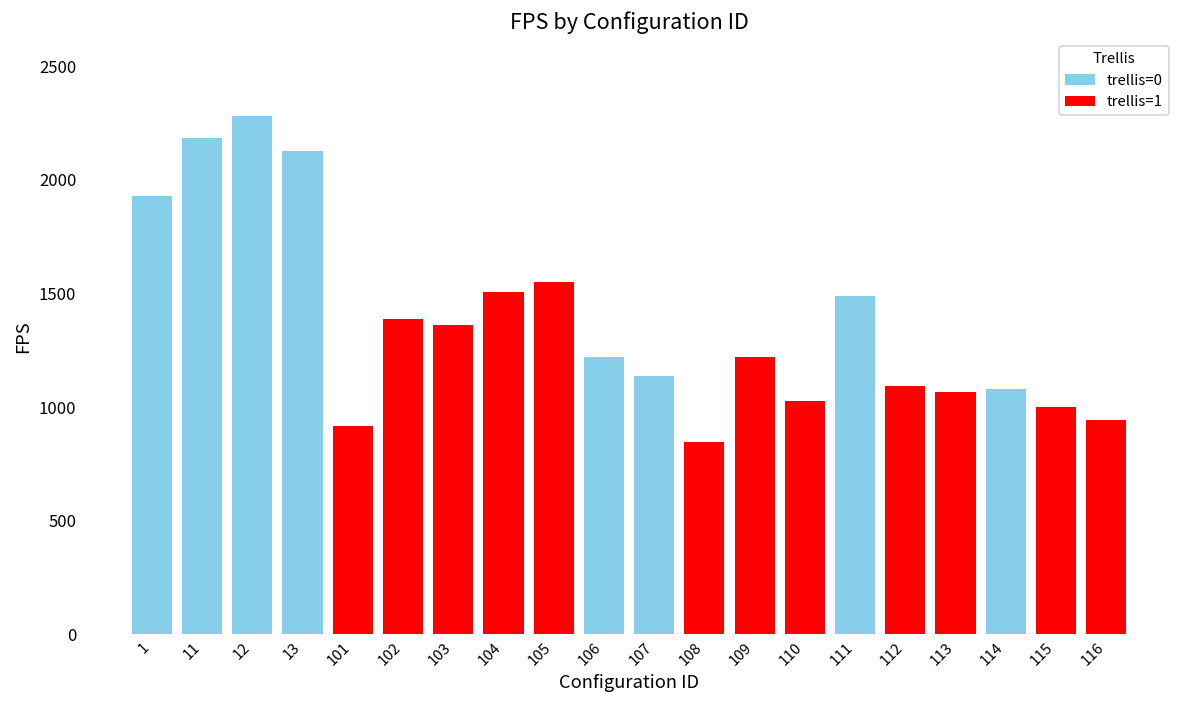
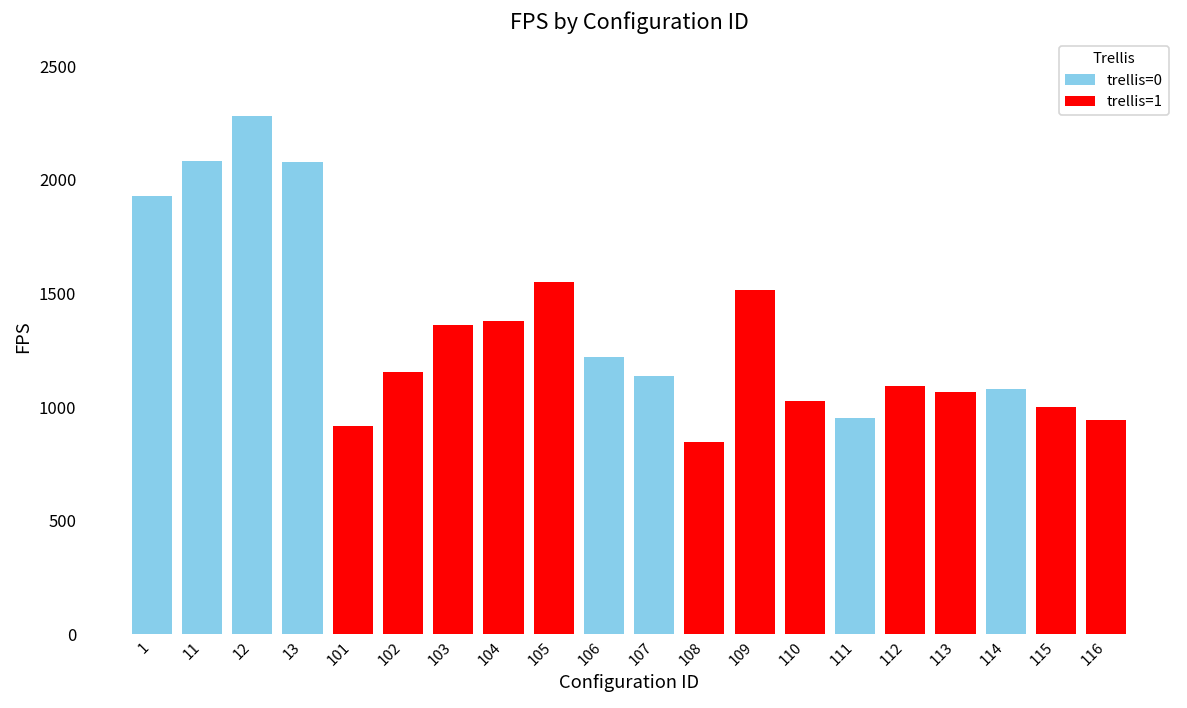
trellis=0, 11: 2190 -> 2090
trellis=0, 13: 2130 -> 2080
trellis=1, 102: 1390 -> 1150
trellis=1, 104: 1510 -> 1380
trellis=1, 109: 1220 -> 1520
trellis=0, 111: 1490 -> 950
